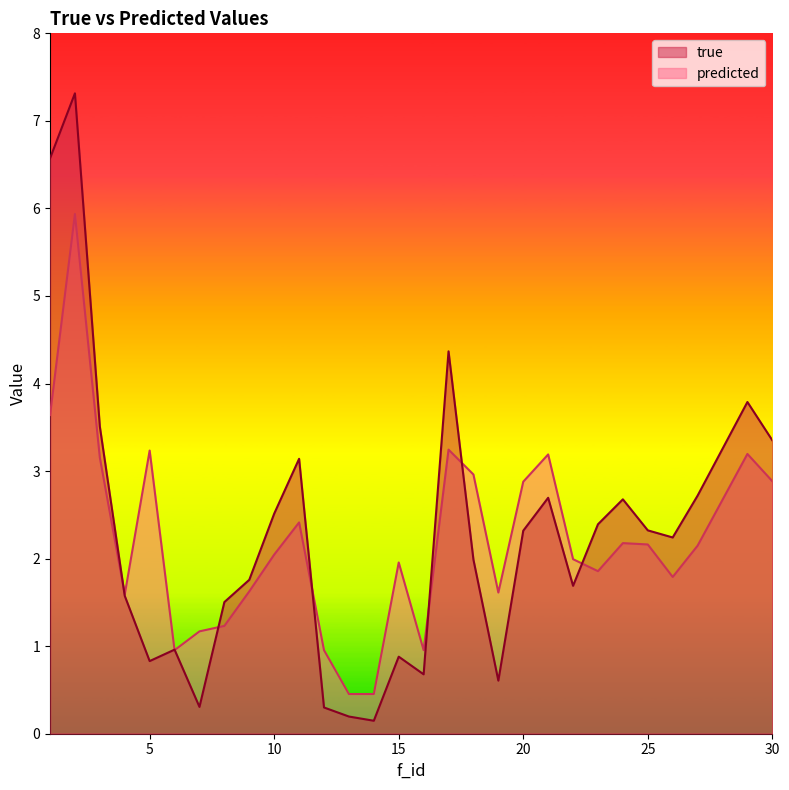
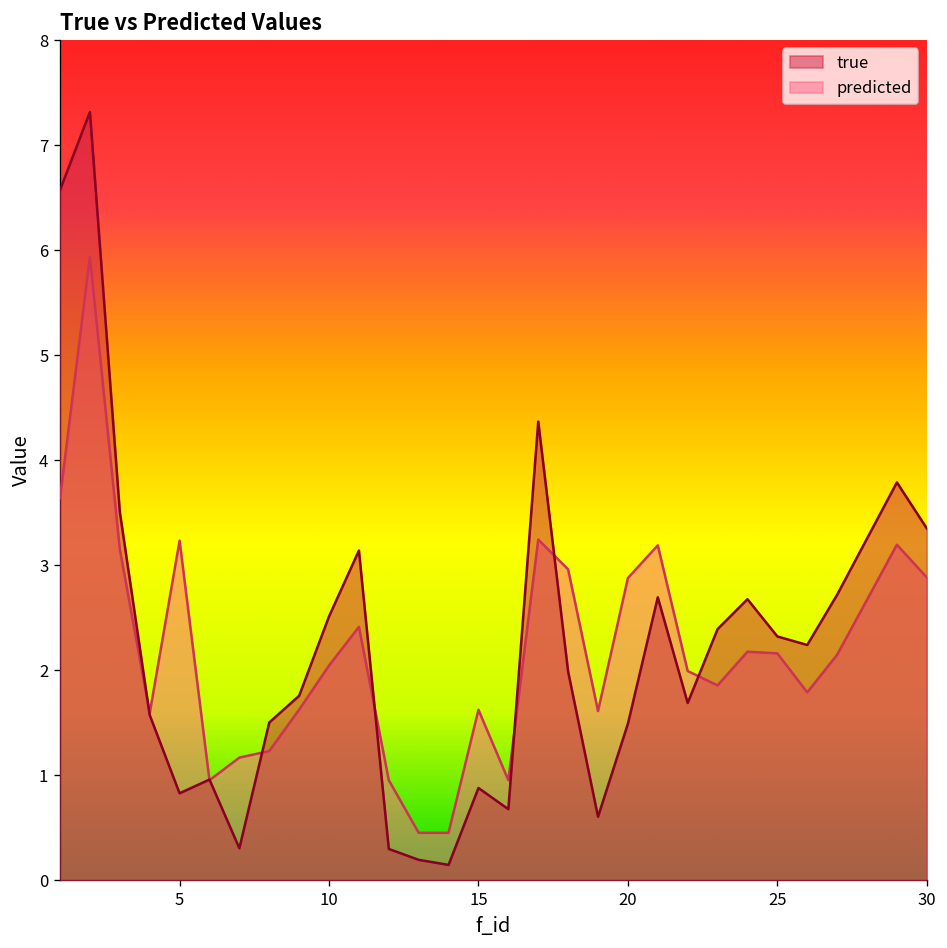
predicted, 15: 2.0 -> 1.6
true, 20: 2.3 -> 1.5
